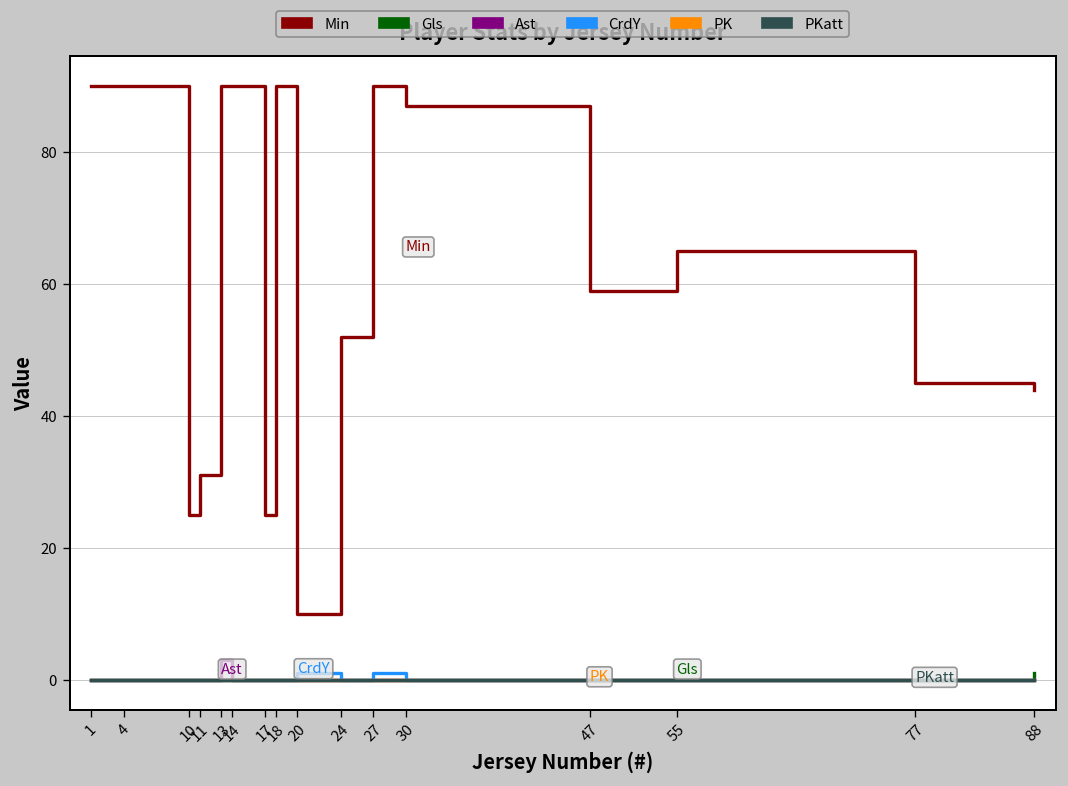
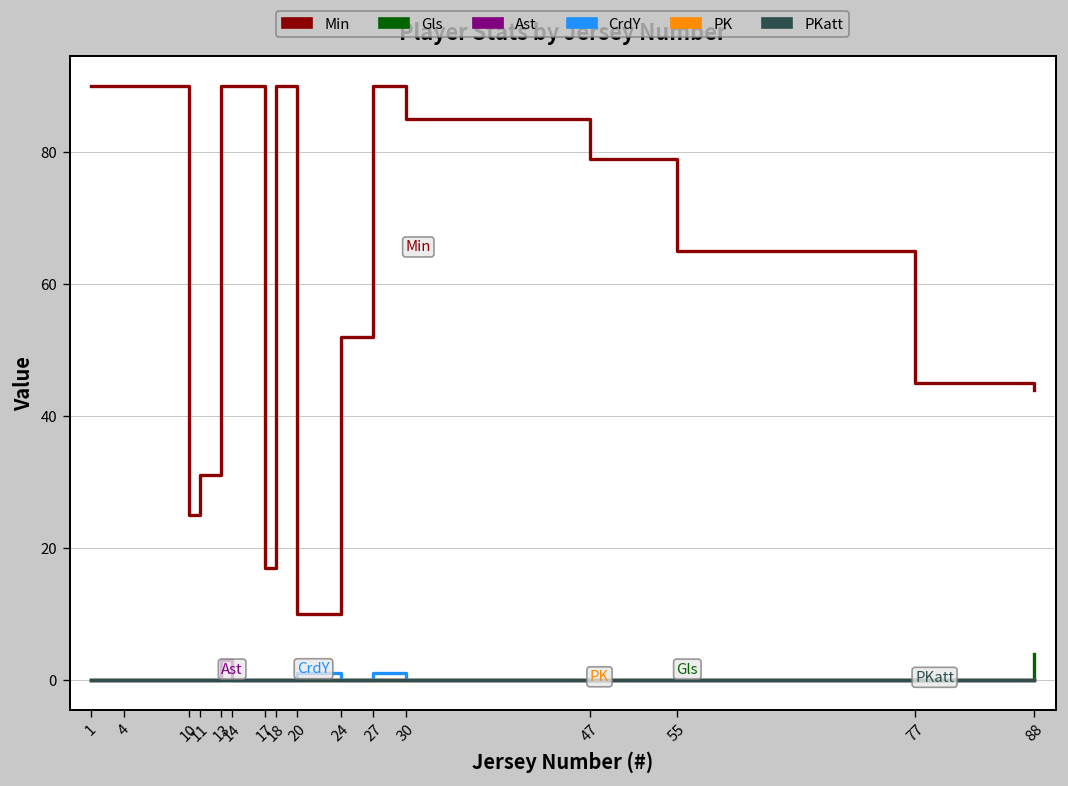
Min, 17: 25 -> 17
Min, 30: 87 -> 85
Min, 47: 59 -> 79
Gls, 88: 1 -> 4
